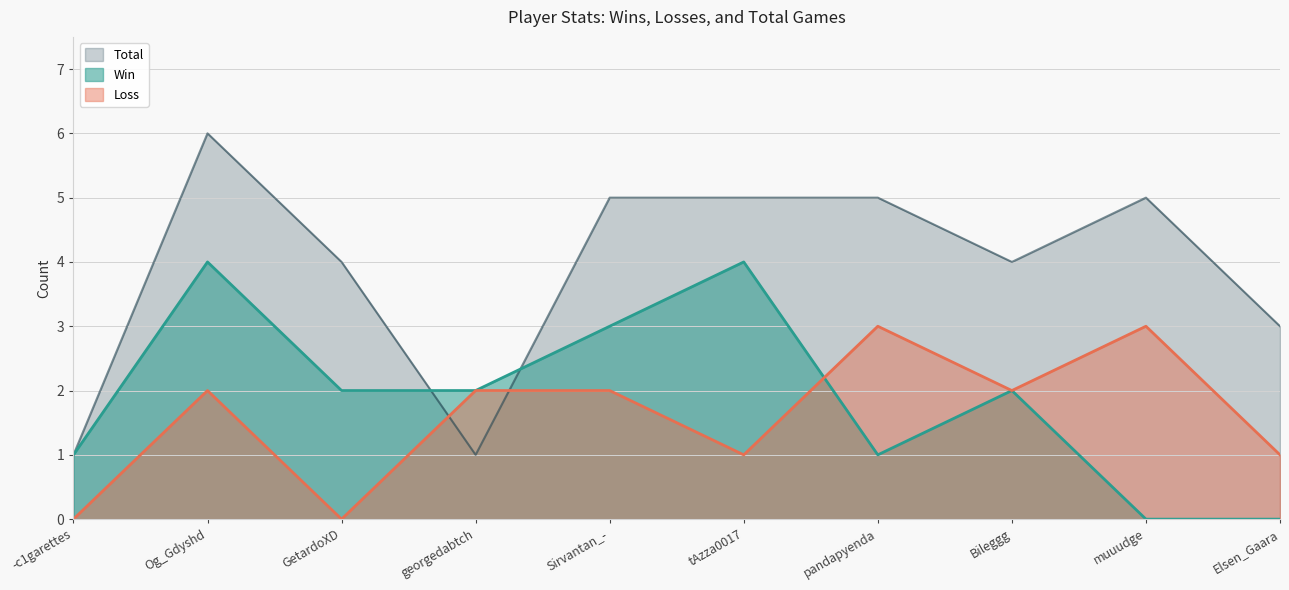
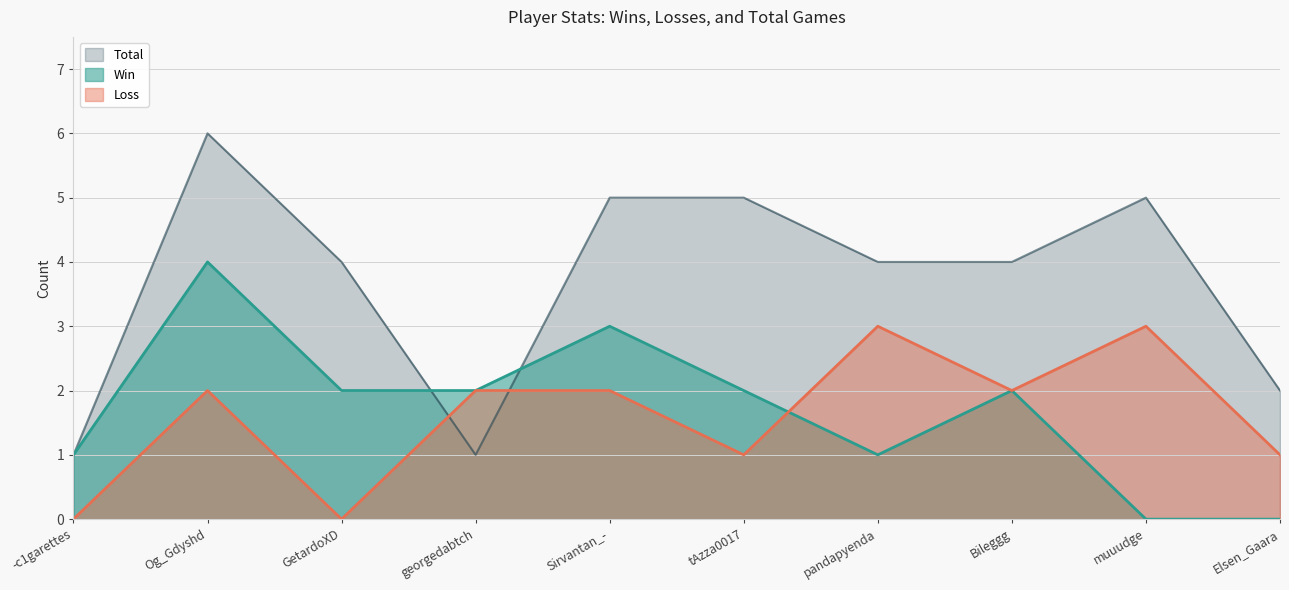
Win, tAzza0017: 4 -> 2
Total, pandapyenda: 5 -> 4
Total, Elsen_Gaara: 3 -> 2
